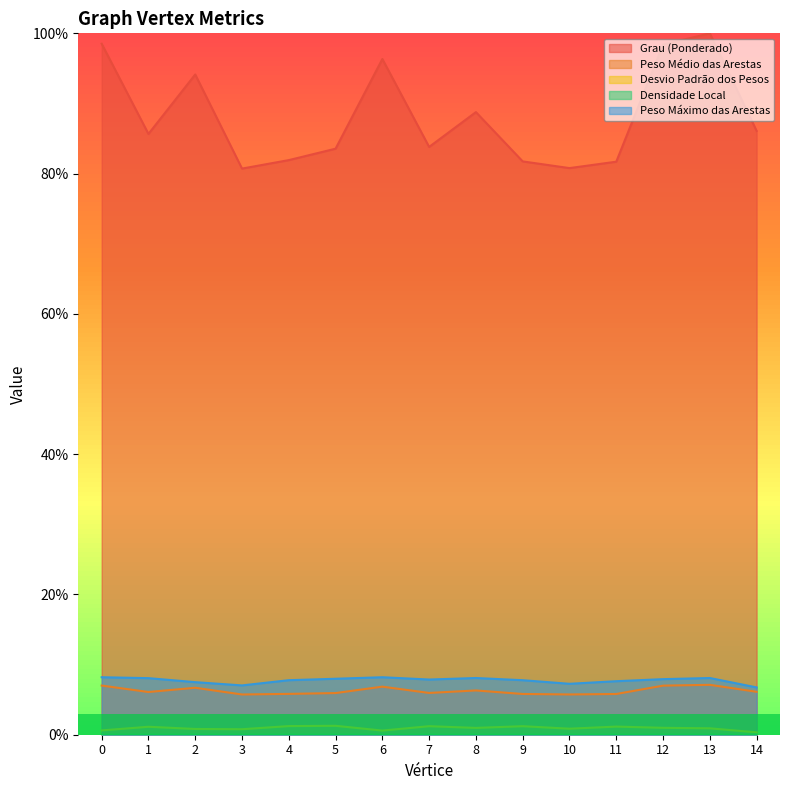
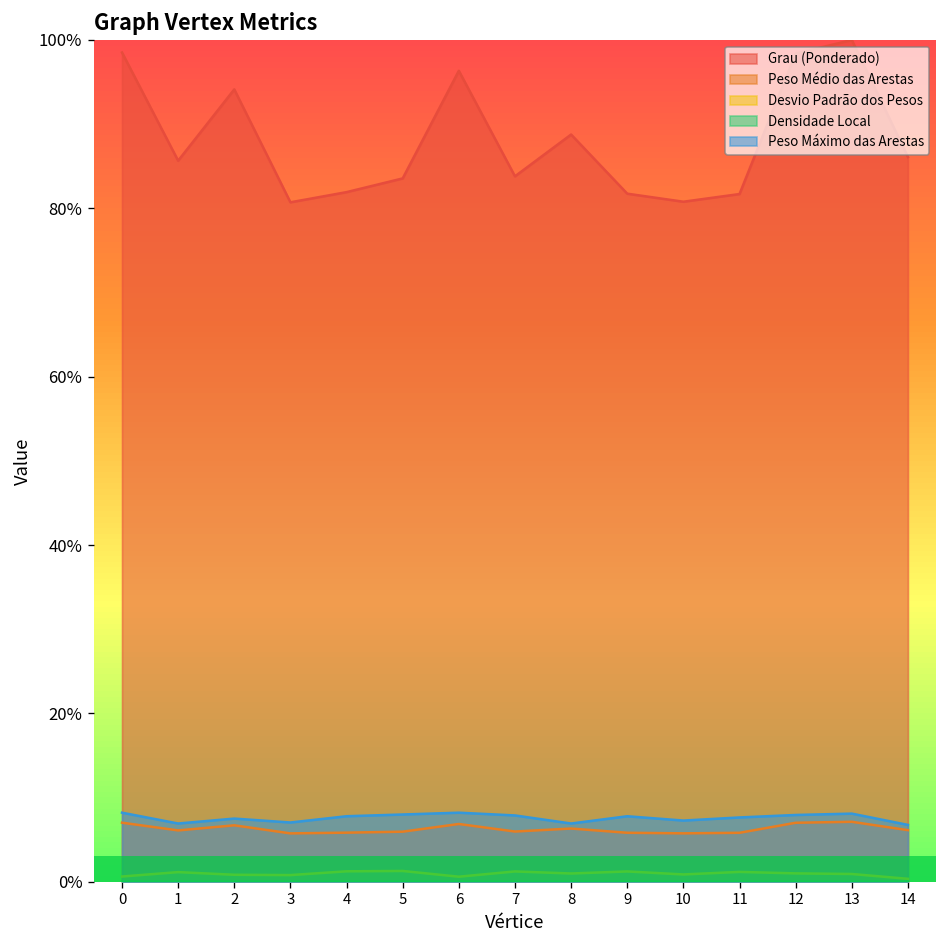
Peso Máximo das Arestas, 1: 8% -> 7%
Peso Máximo das Arestas, 8: 8% -> 7%
